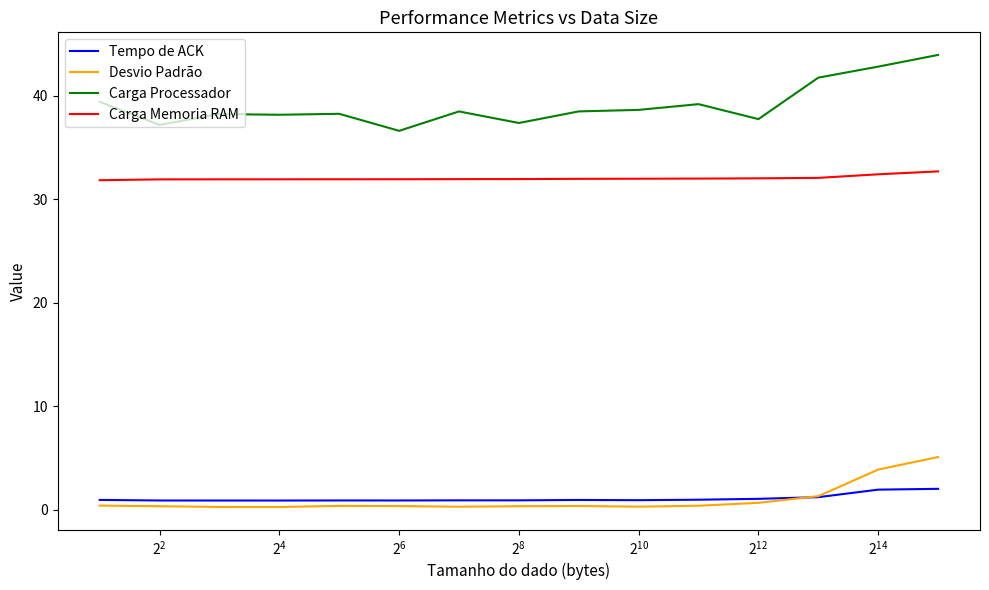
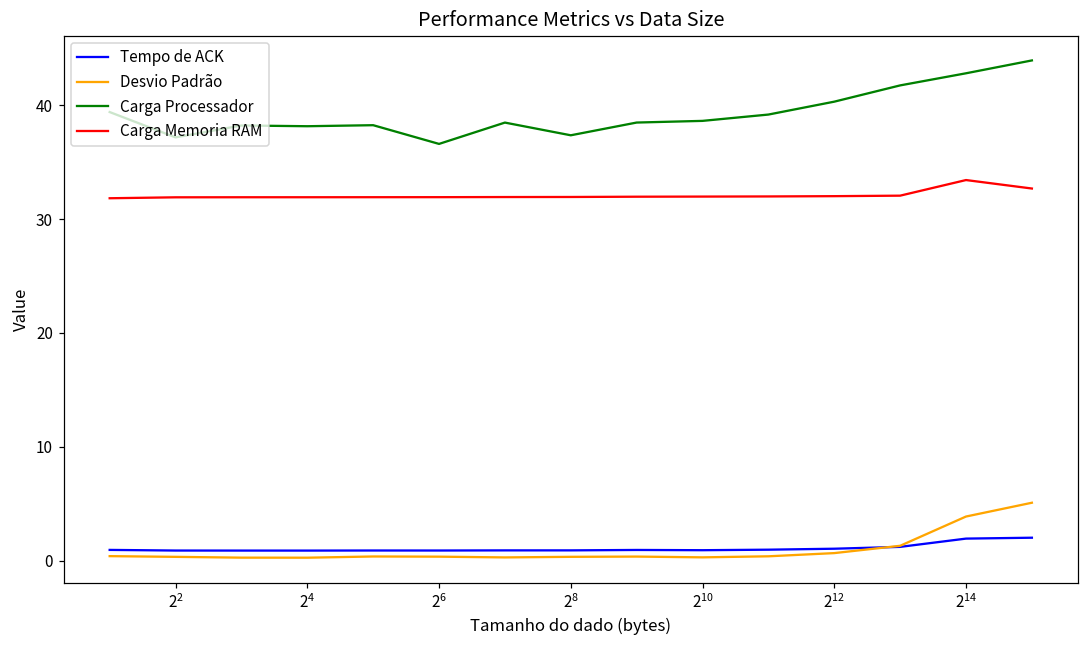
Carga Processador, 2^12: 37.7 -> 40.3
Carga Memoria RAM, 2^14: 32.4 -> 33.4
